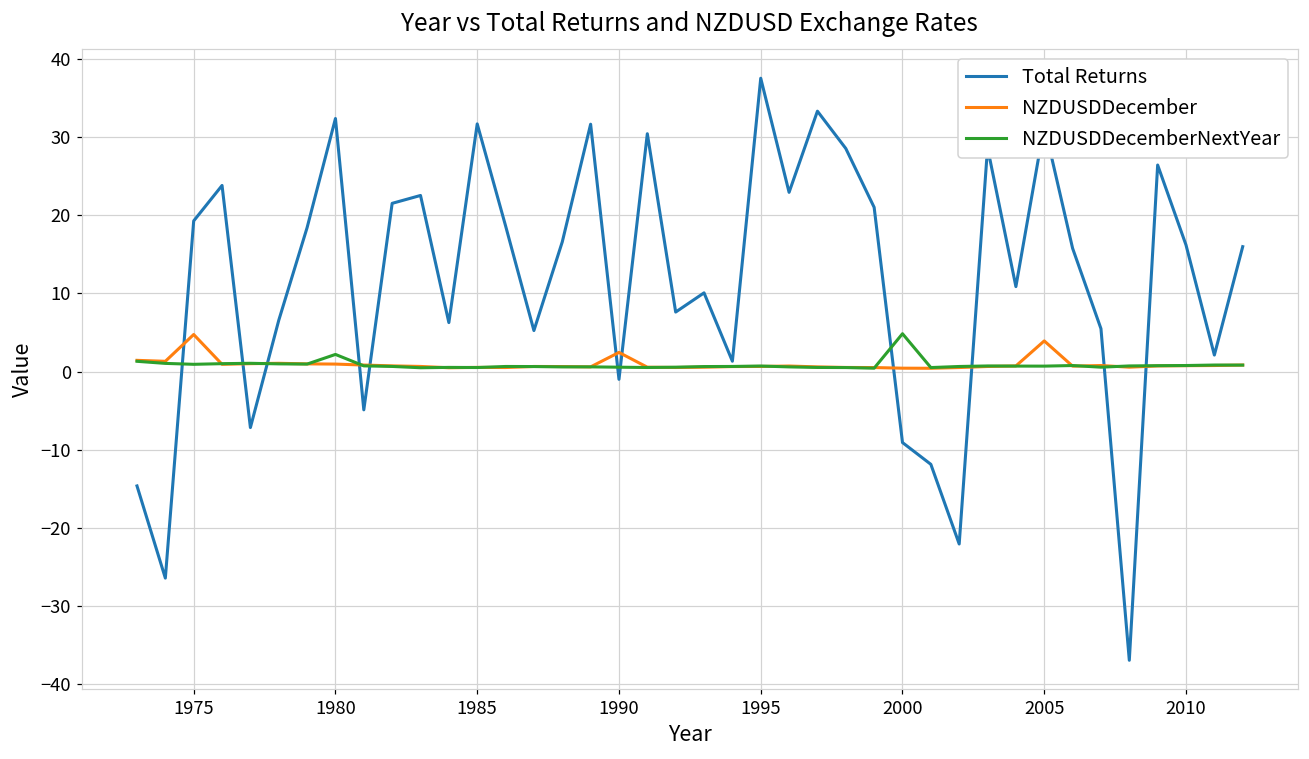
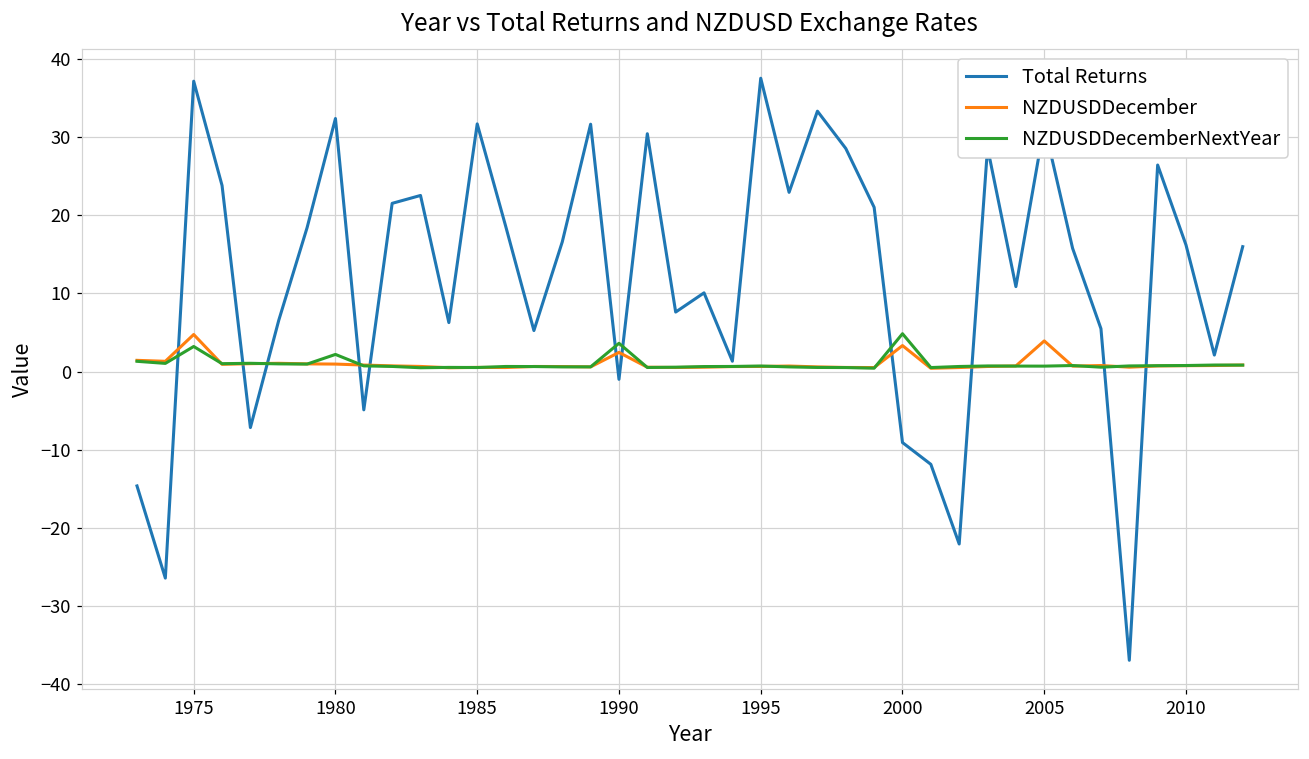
Total Returns, 1975: 19 -> 37
NZDUSDDecemberNextYear, 1975: 1 -> 3
NZDUSDDecemberNextYear, 1990: 1 -> 4
NZDUSDDecember, 2000: 0 -> 3
